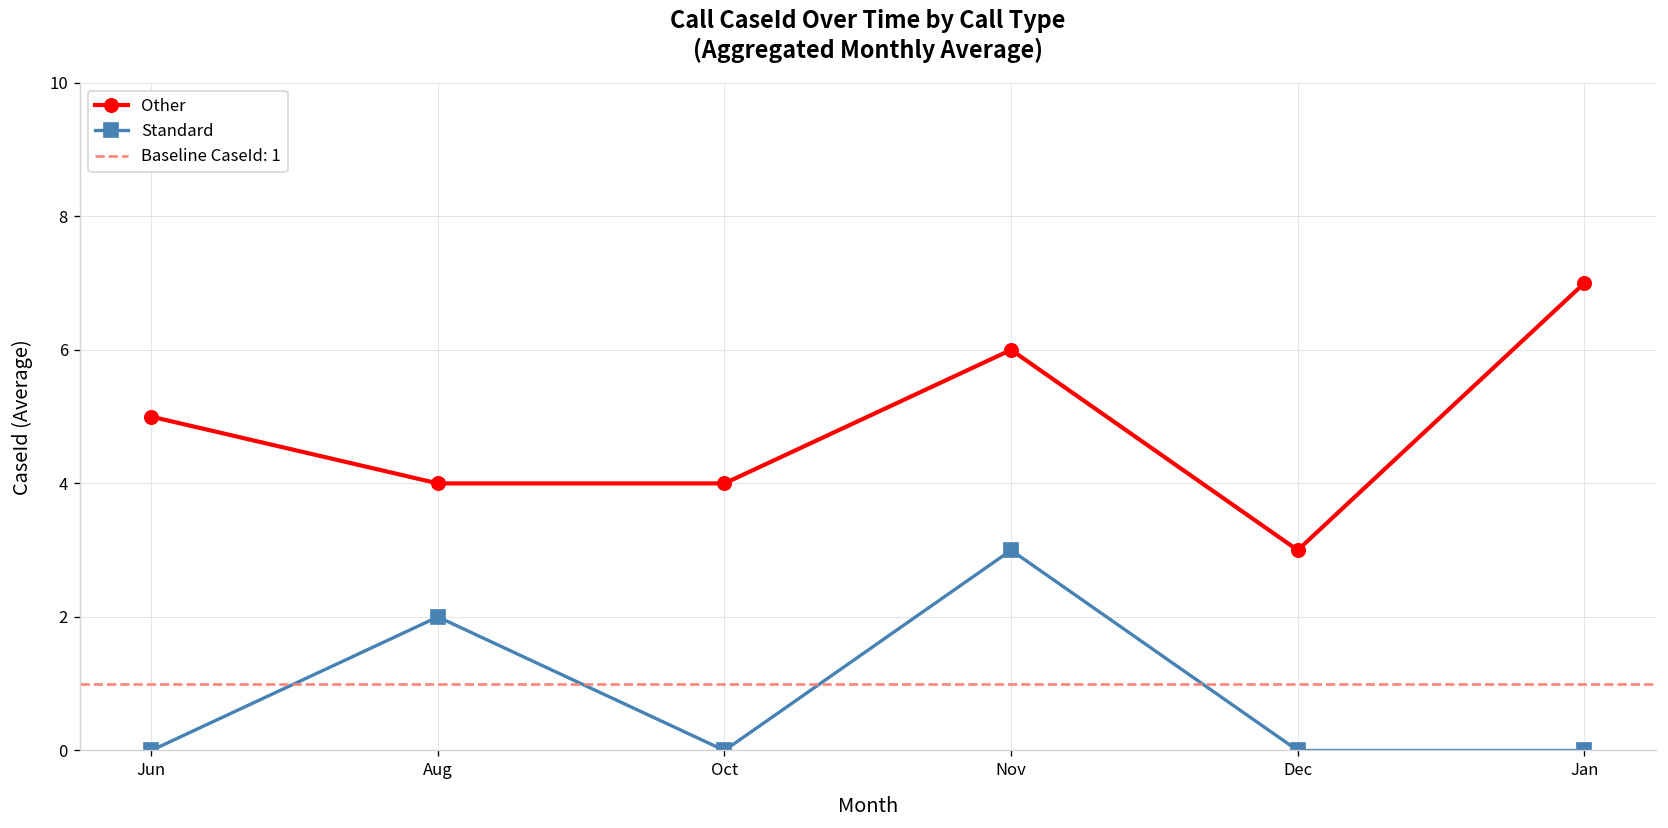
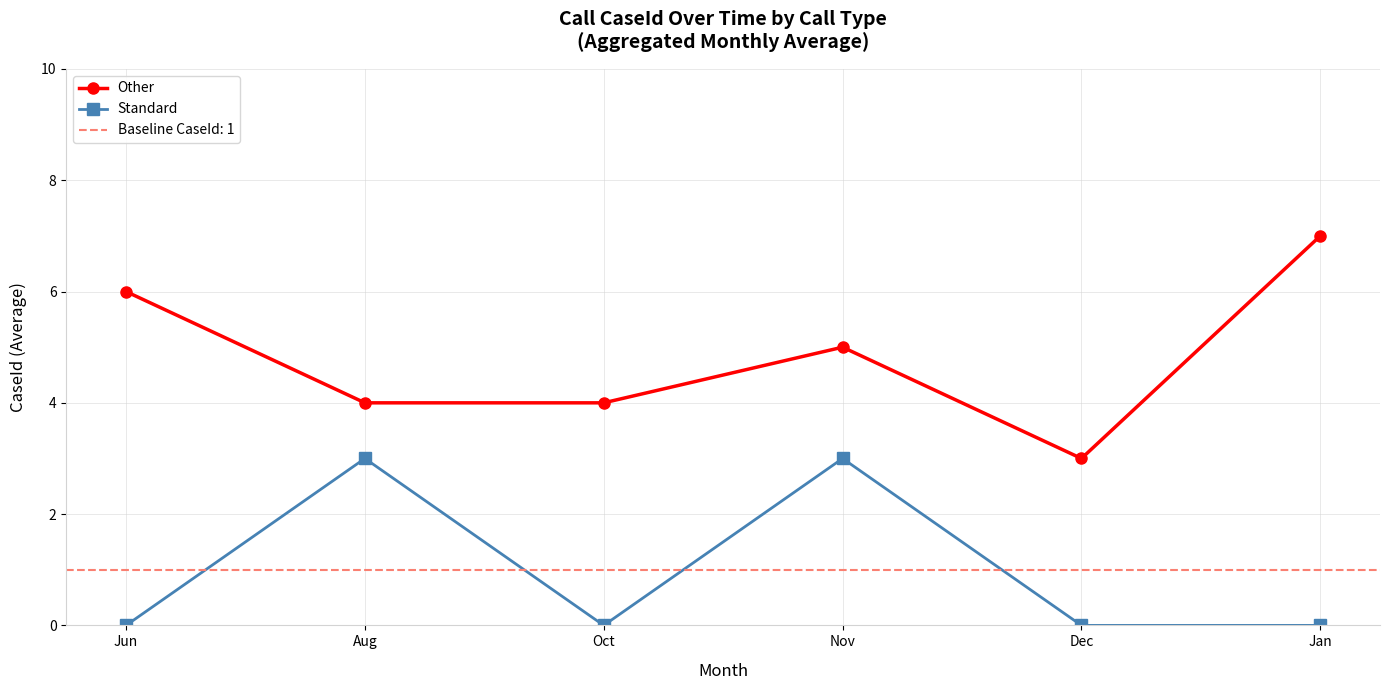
Other, Jun: 5 -> 6
Standard, Aug: 2 -> 3
Other, Nov: 6 -> 5
